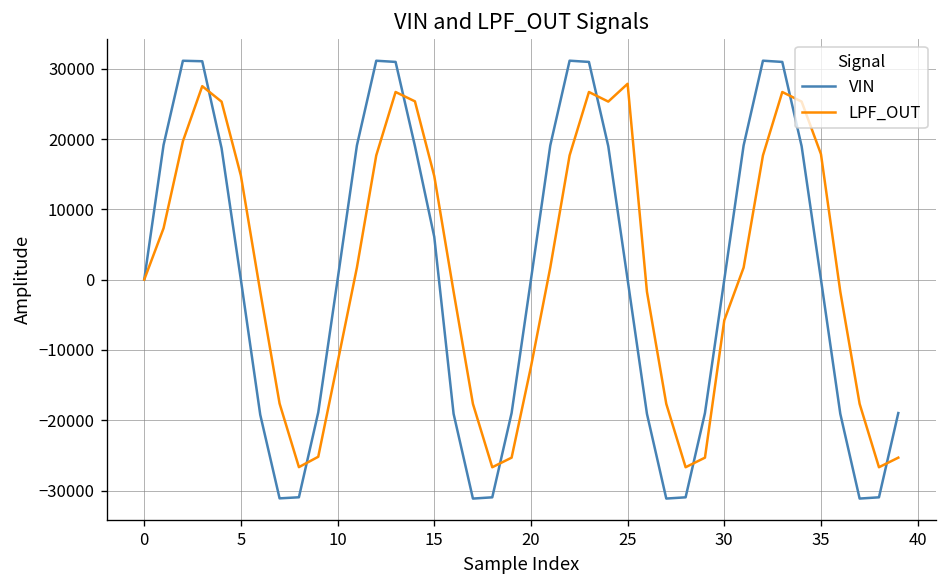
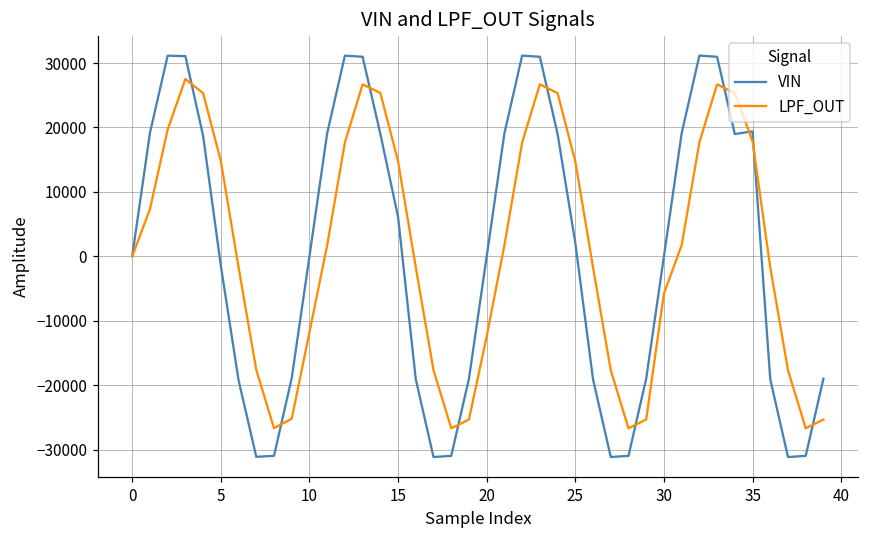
VIN, 5: 0 -> -1000
VIN, 25: 0 -> 2000
LPF_OUT, 25: 28000 -> 15000
VIN, 35: 0 -> 19000
